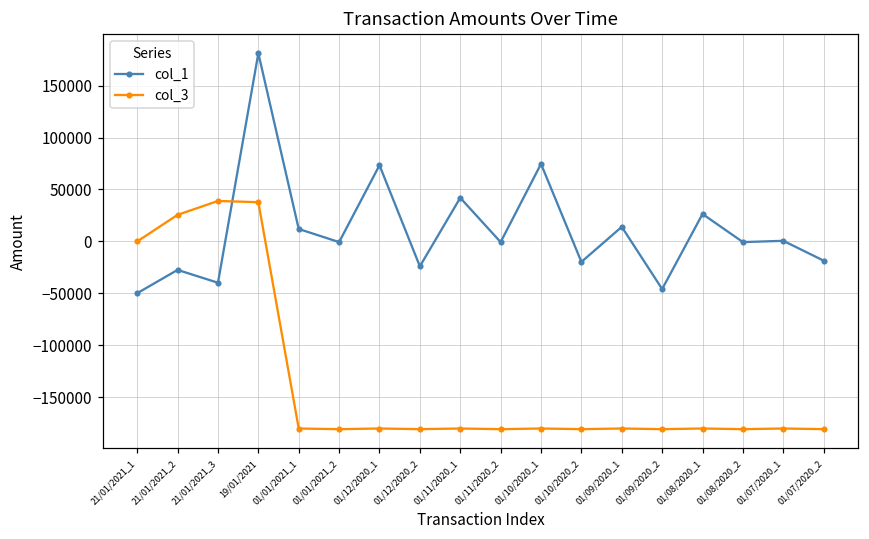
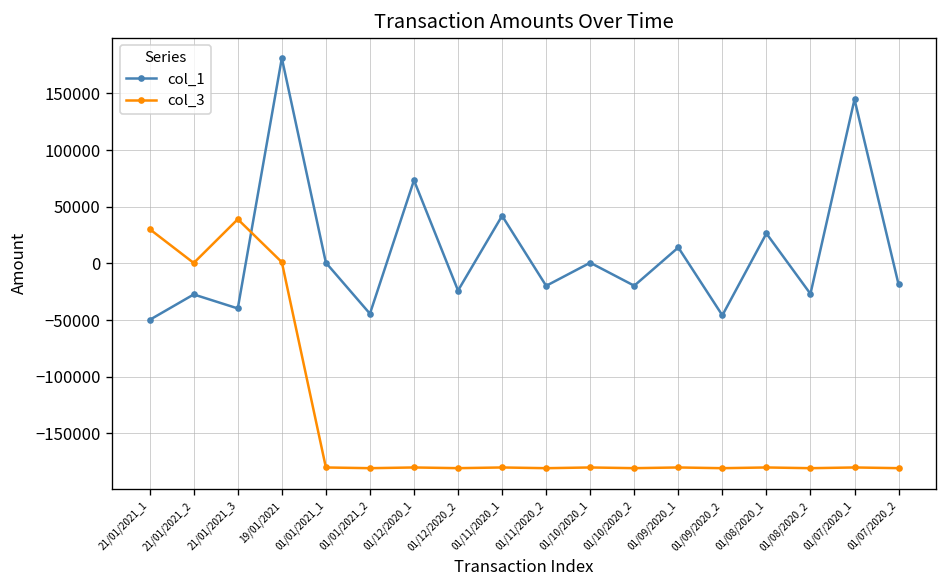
col_3, 21/01/2021_1: 0 -> 30000
col_3, 21/01/2021_2: 30000 -> 0
col_3, 19/01/2021: 40000 -> 0
col_1, 01/01/2021_1: 10000 -> 0
col_1, 01/01/2021_2: 0 -> -40000
col_1, 01/11/2020_2: 0 -> -20000
col_1, 01/10/2020_1: 70000 -> 0
col_1, 01/08/2020_2: 0 -> -30000
col_1, 01/07/2020_1: 0 -> 140000
